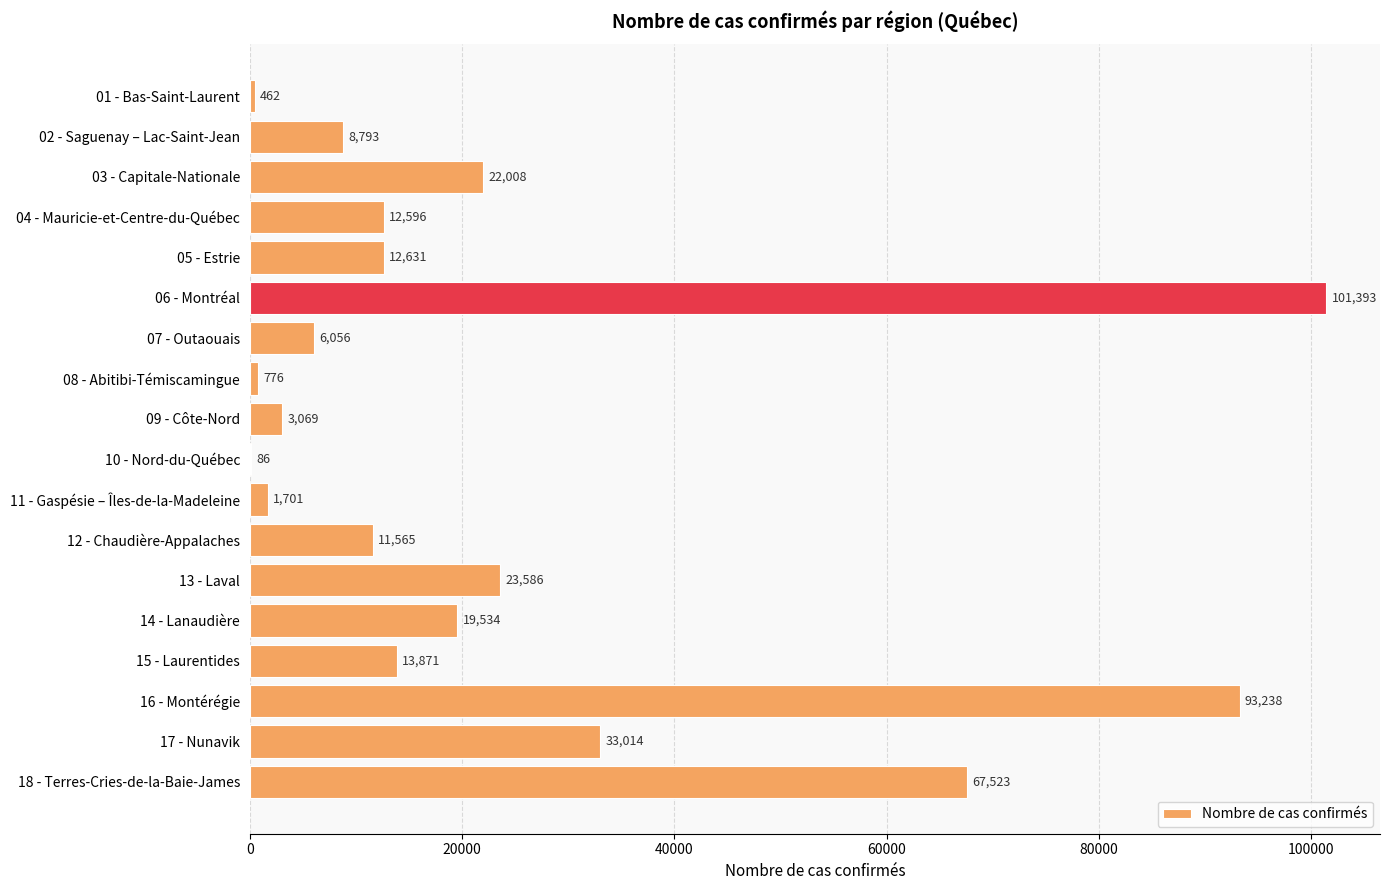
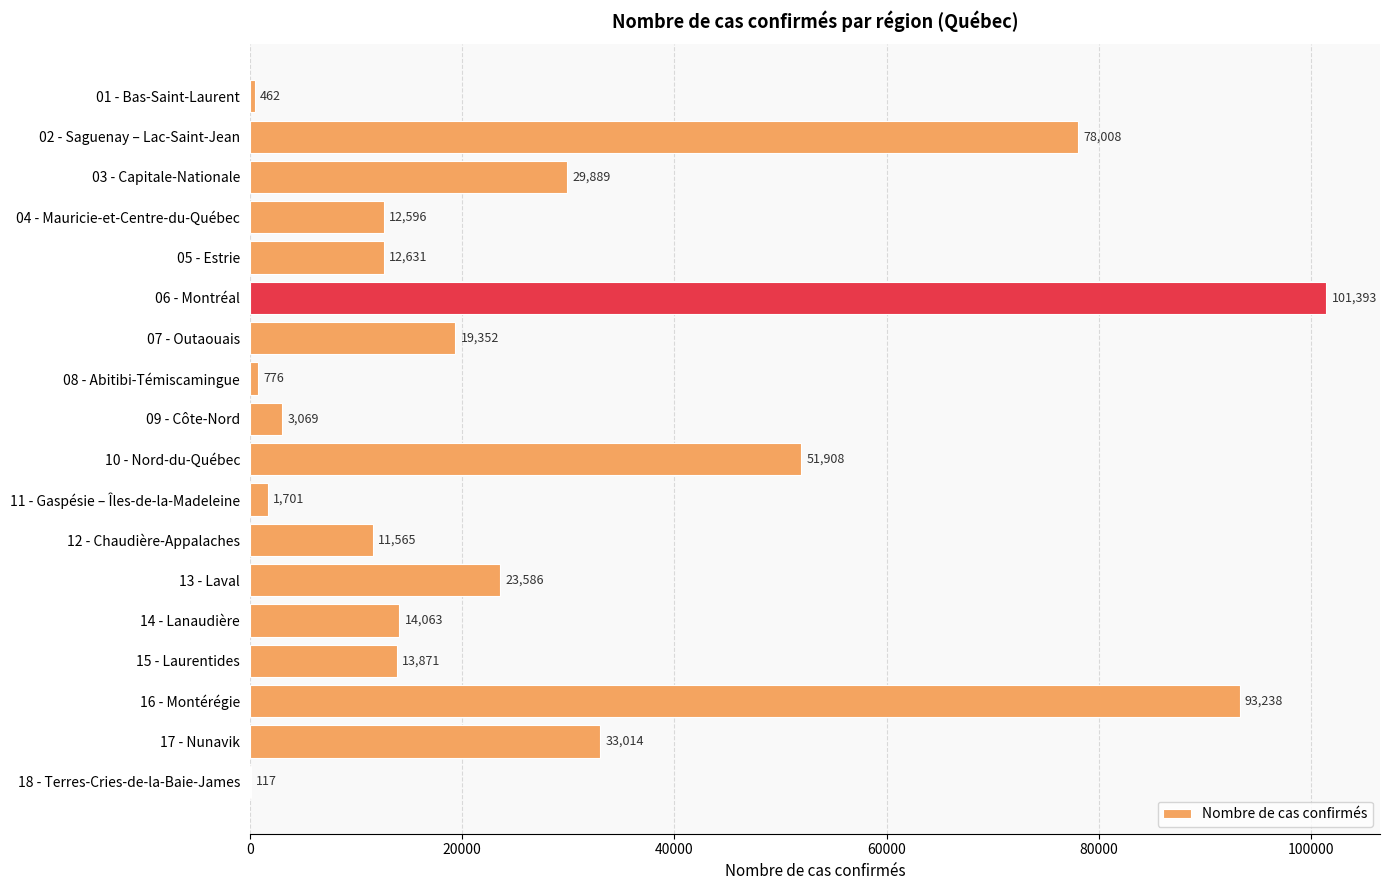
02 - Saguenay – Lac-Saint-Jean: 8,793 -> 78,008
03 - Capitale-Nationale: 22,008 -> 29,889
07 - Outaouais: 6,056 -> 19,352
10 - Nord-du-Québec: 86 -> 51,908
14 - Lanaudière: 19,534 -> 14,063
18 - Terres-Cries-de-la-Baie-James: 67,523 -> 117
